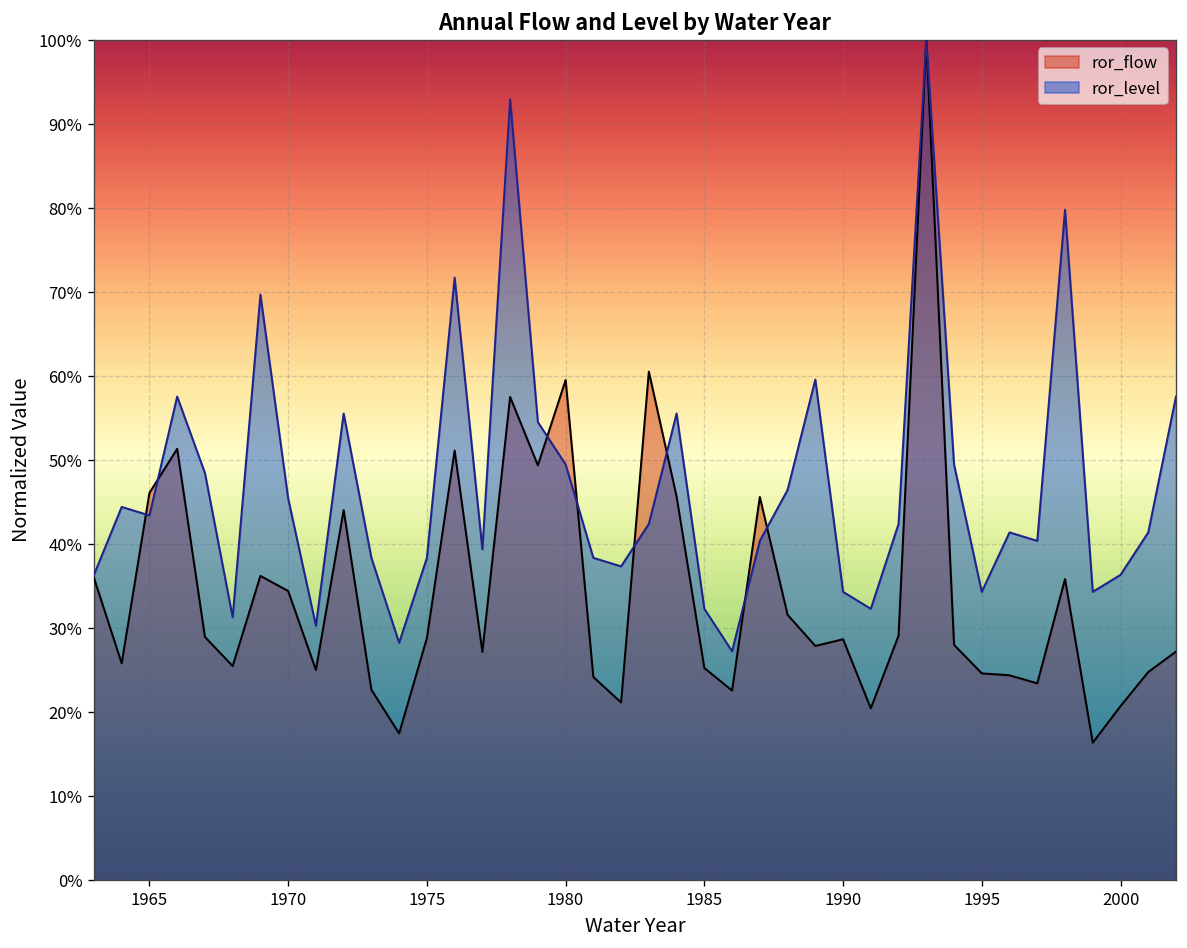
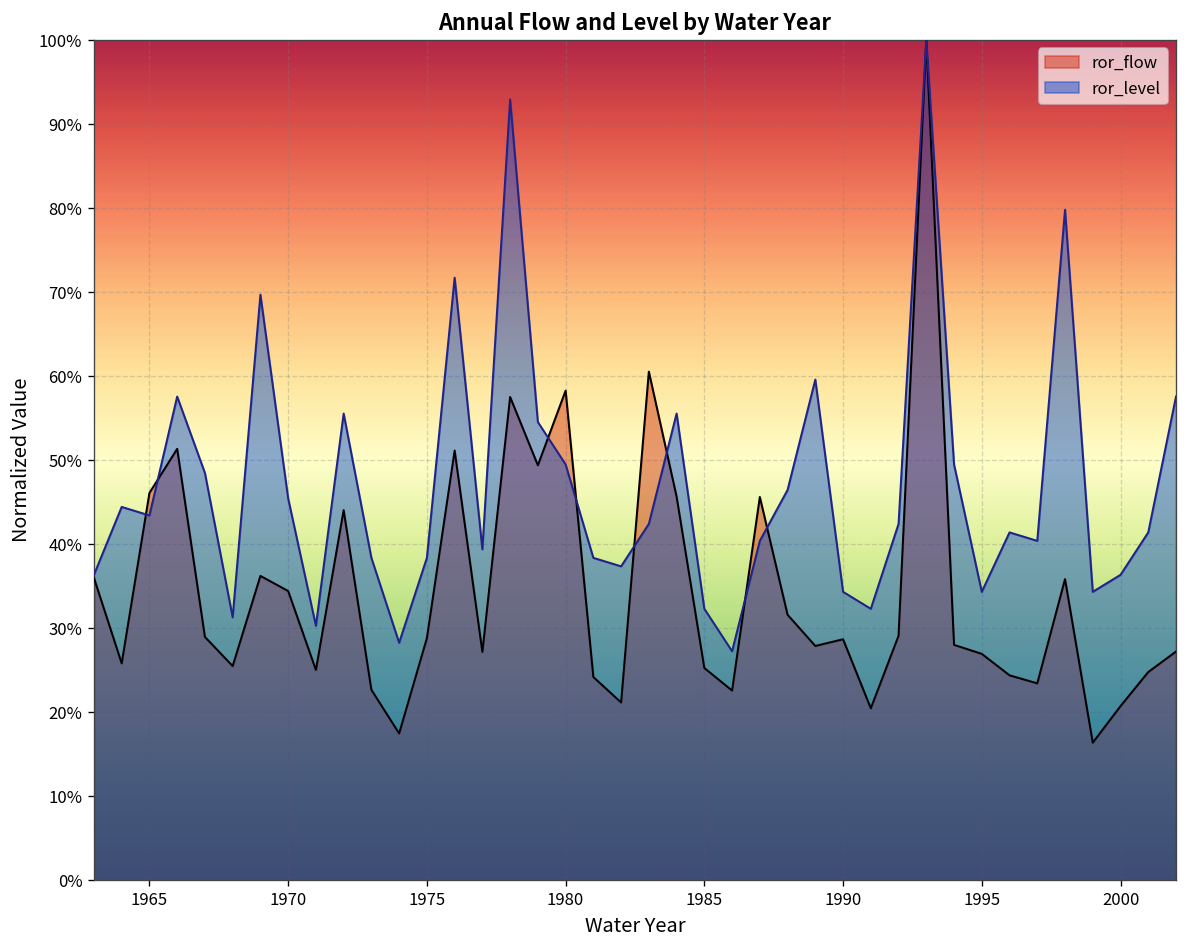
ror_flow, 1980: 60% -> 58%
ror_flow, 1995: 25% -> 27%
